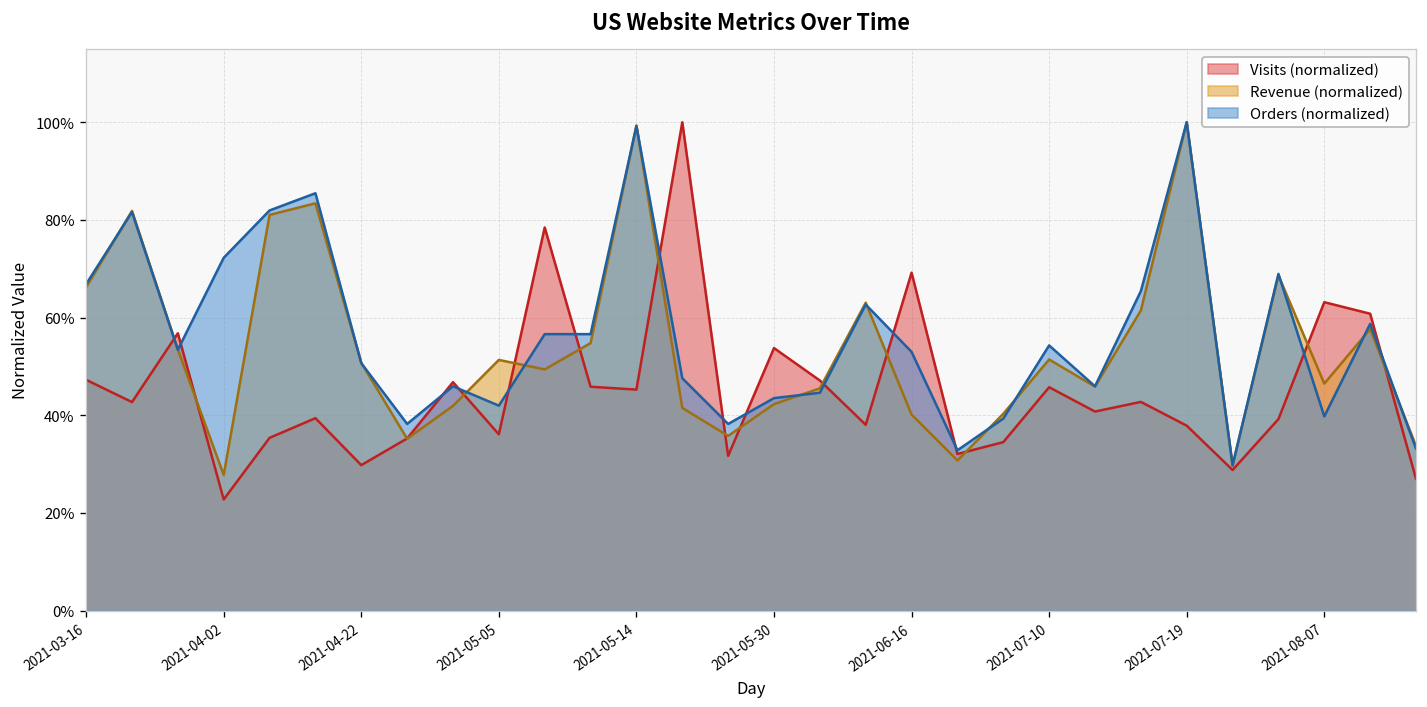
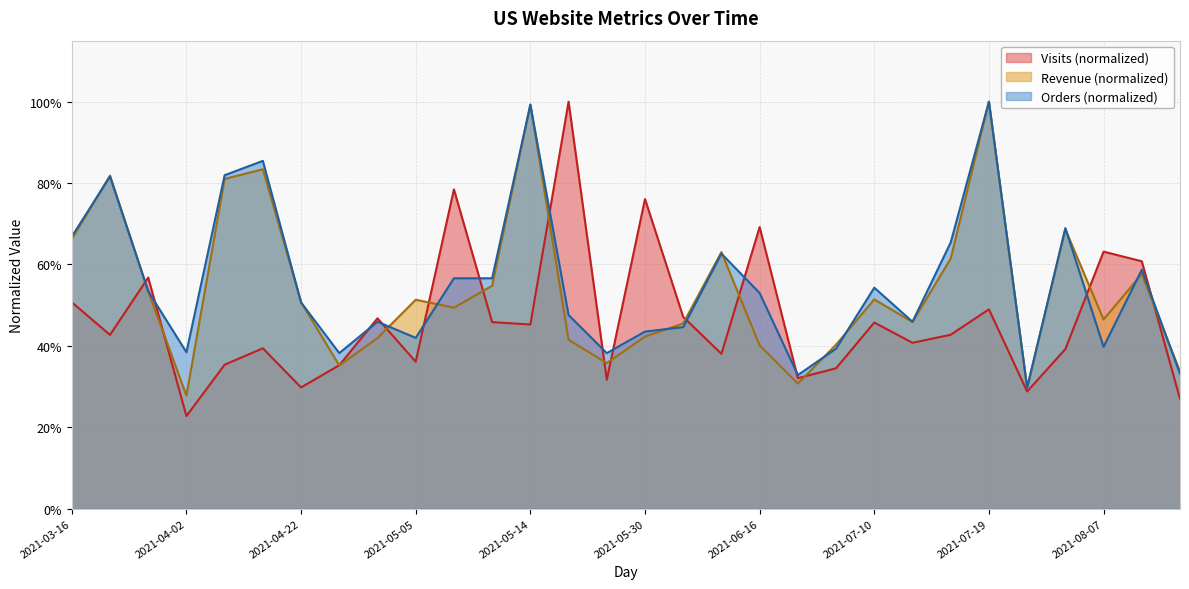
Visits (normalized), 2021-03-16: 47% -> 51%
Orders (normalized), 2021-04-02: 72% -> 38%
Visits (normalized), 2021-05-30: 54% -> 76%
Visits (normalized), 2021-07-19: 38% -> 49%
